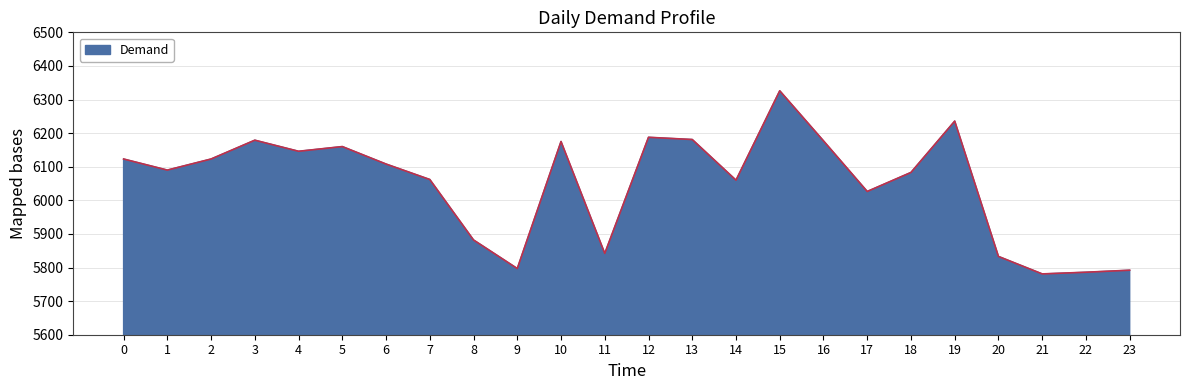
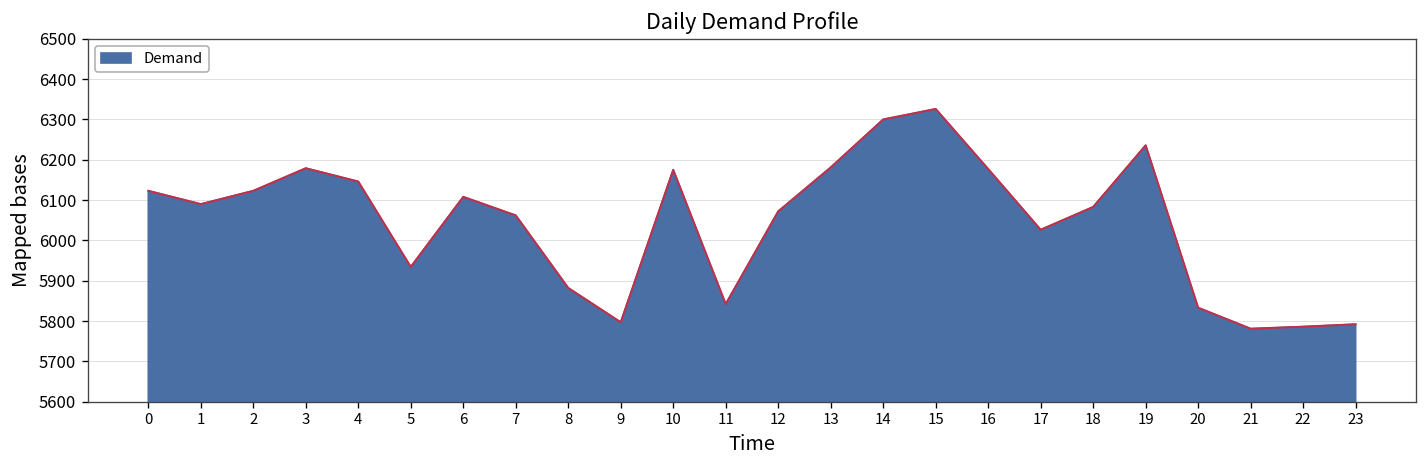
5: 6160 -> 5930
12: 6190 -> 6070
14: 6060 -> 6300
